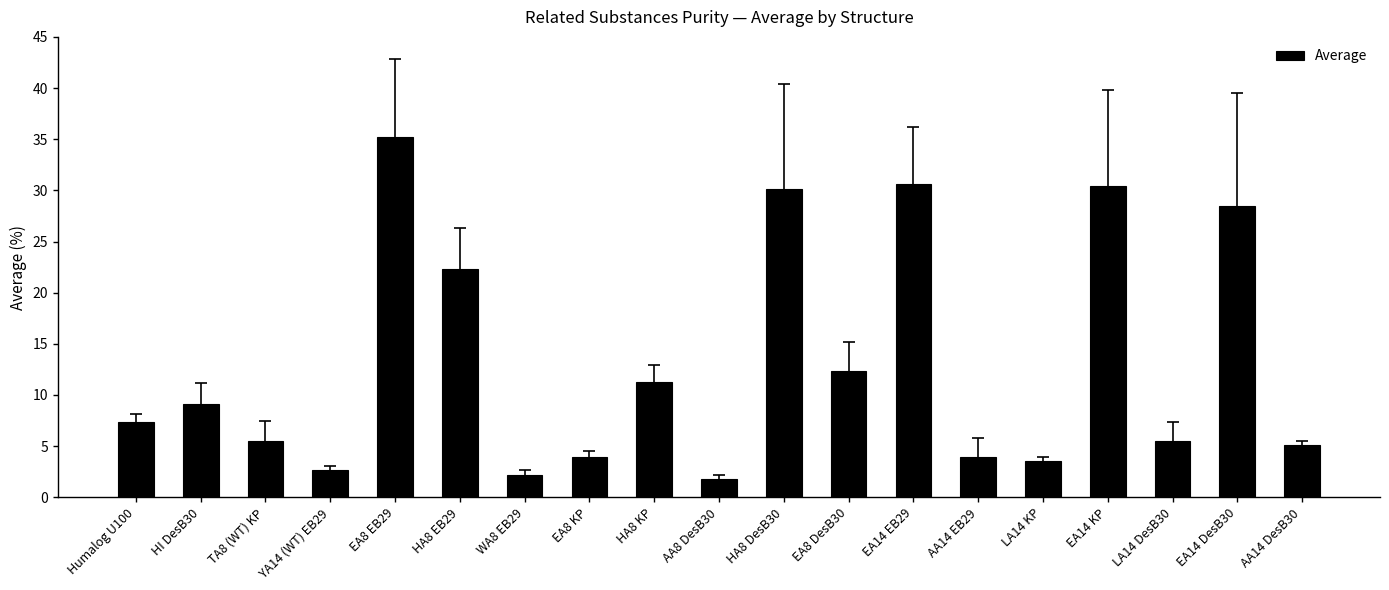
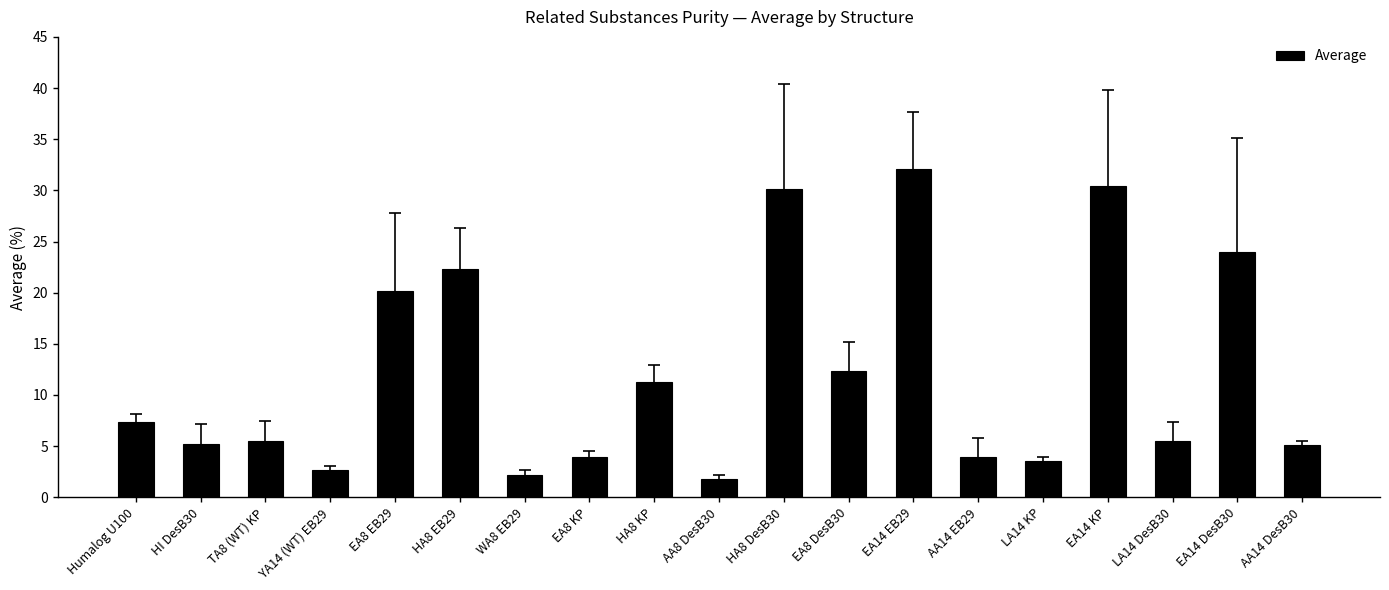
Average, HI DesB30: 9.2 -> 5.2
Average, EA8 EB29: 35.2 -> 20.1
Average, EA14 EB29: 30.6 -> 32.1
Average, EA14 DesB30: 28.5 -> 24.0
